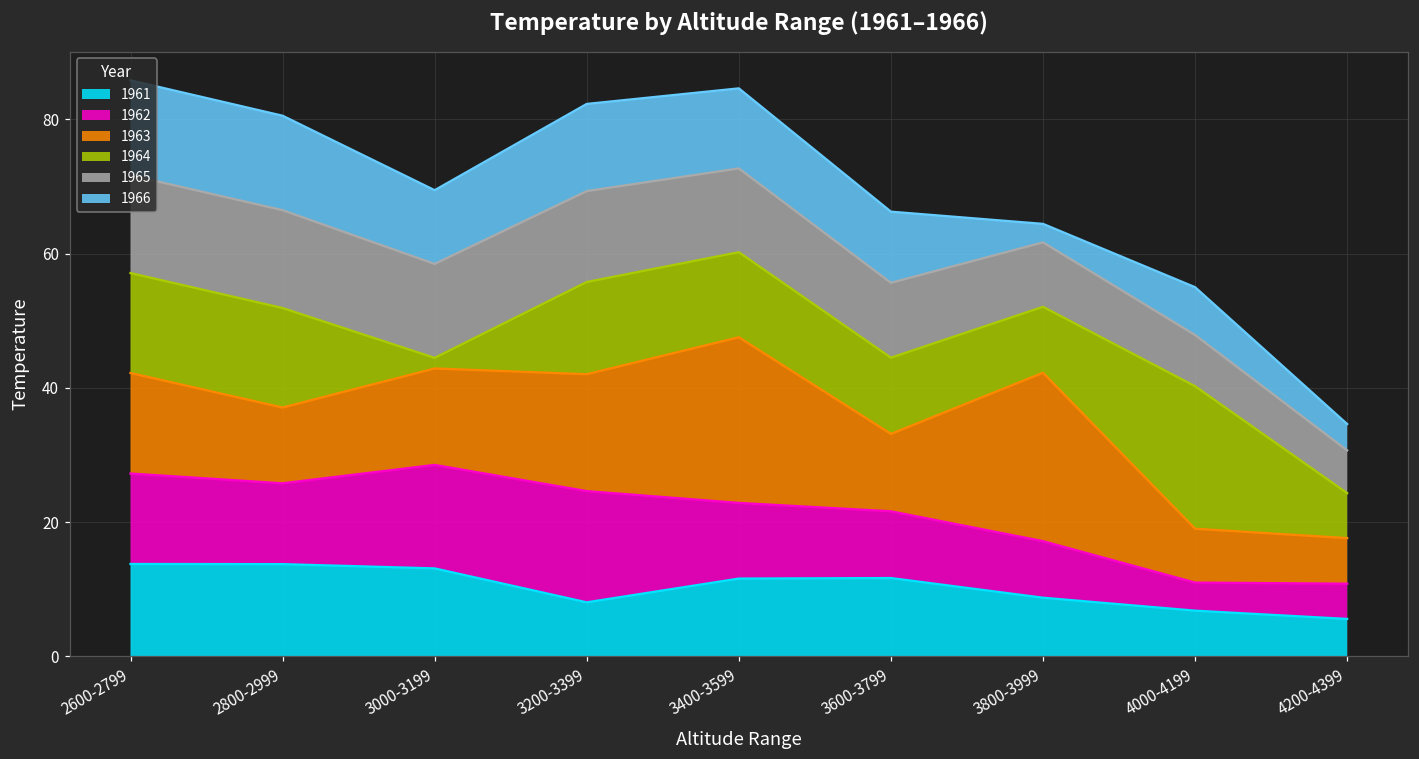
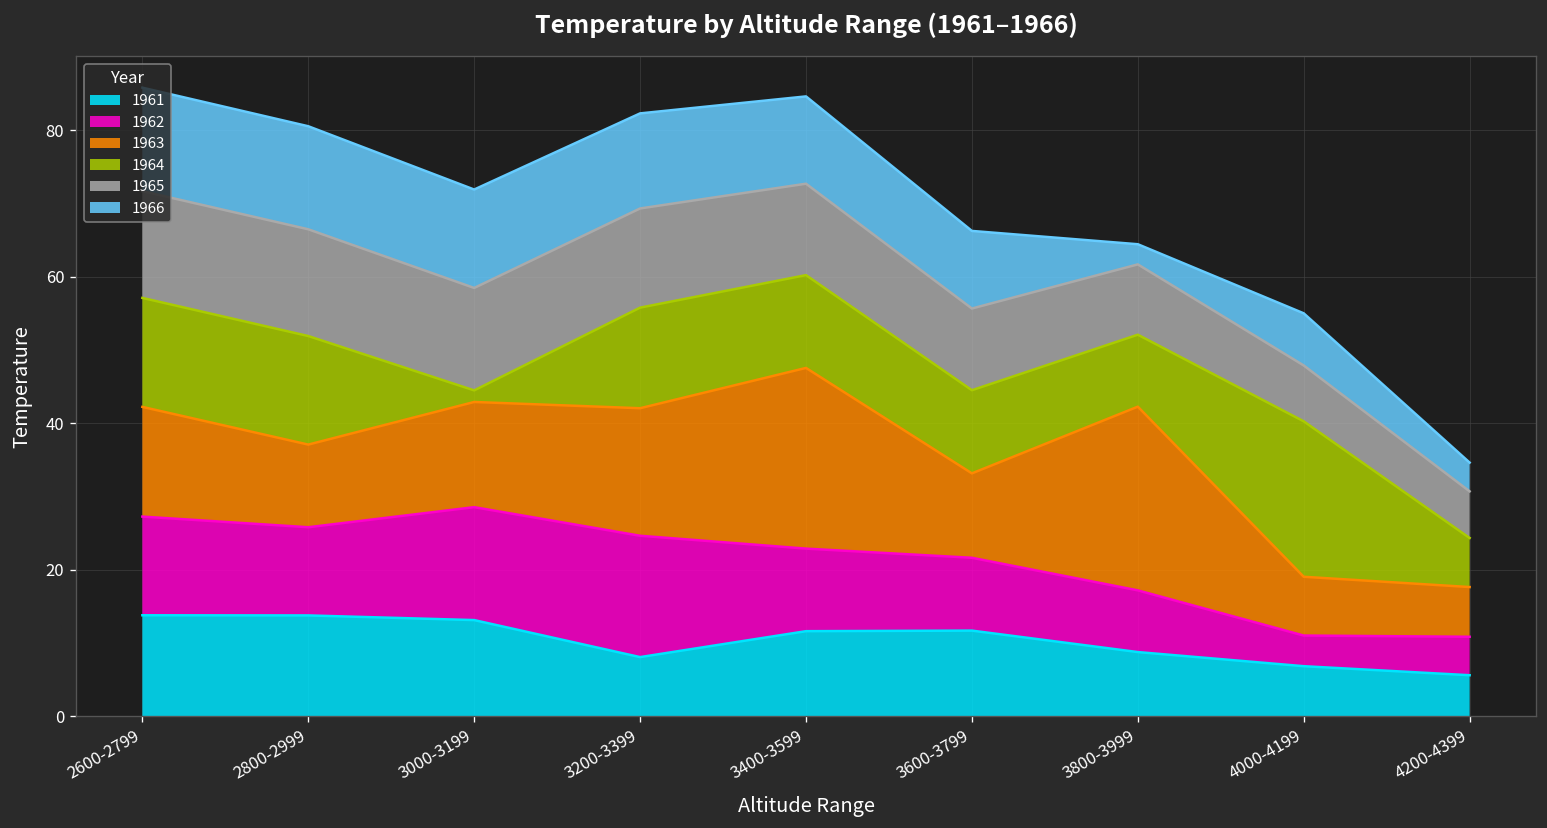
1966, 3000-3199: 11 -> 13
